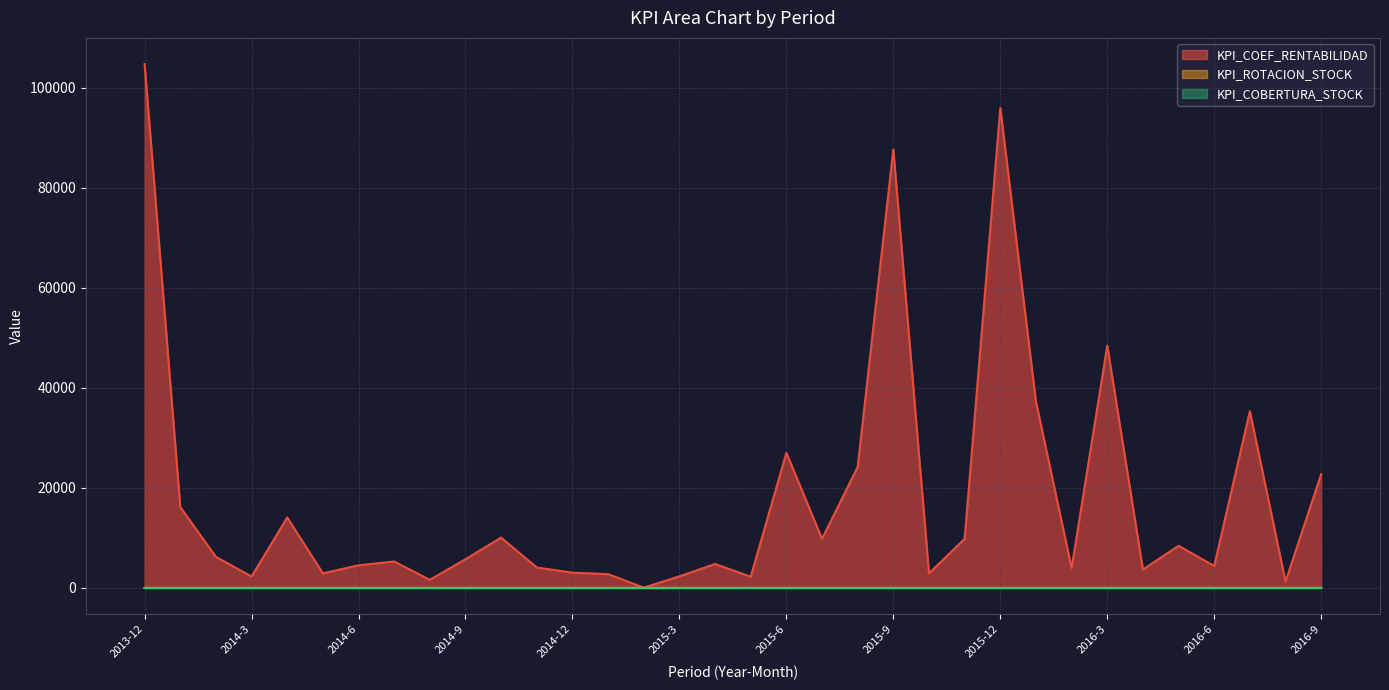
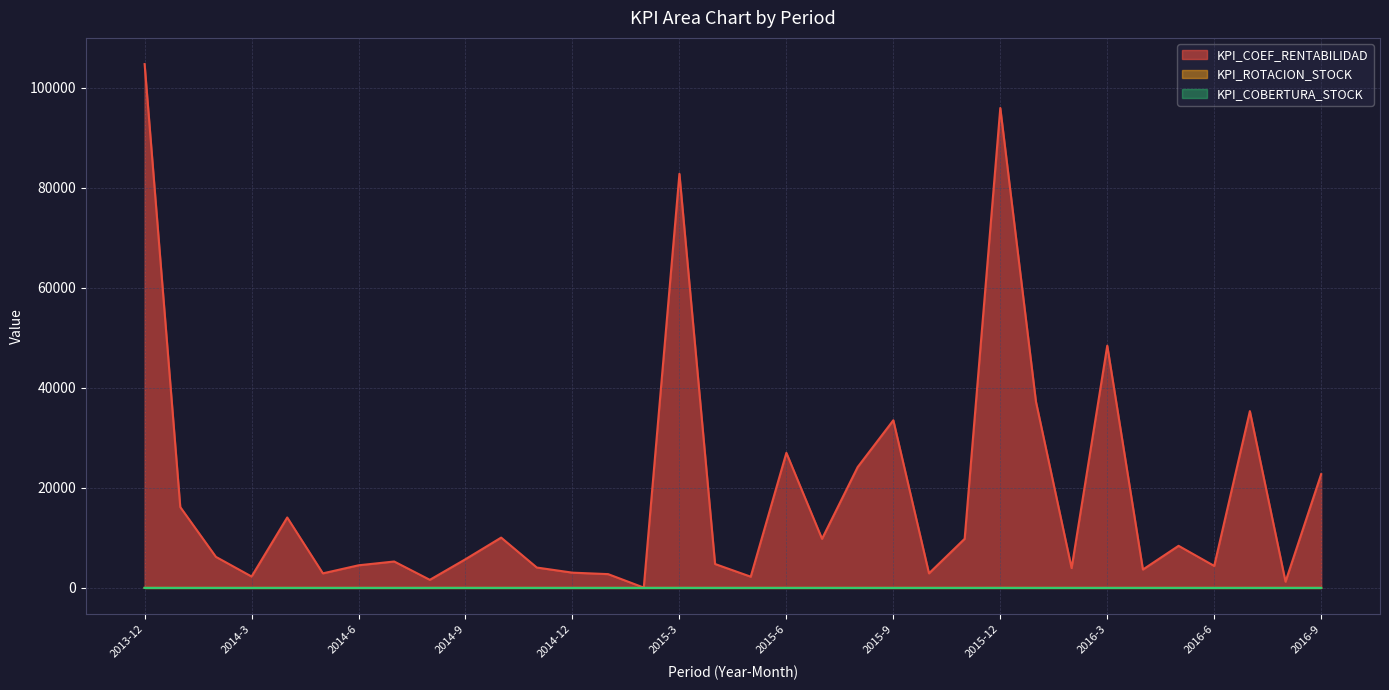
KPI_COEF_RENTABILIDAD, 2015-3: 2000 -> 83000
KPI_COEF_RENTABILIDAD, 2015-9: 88000 -> 34000
